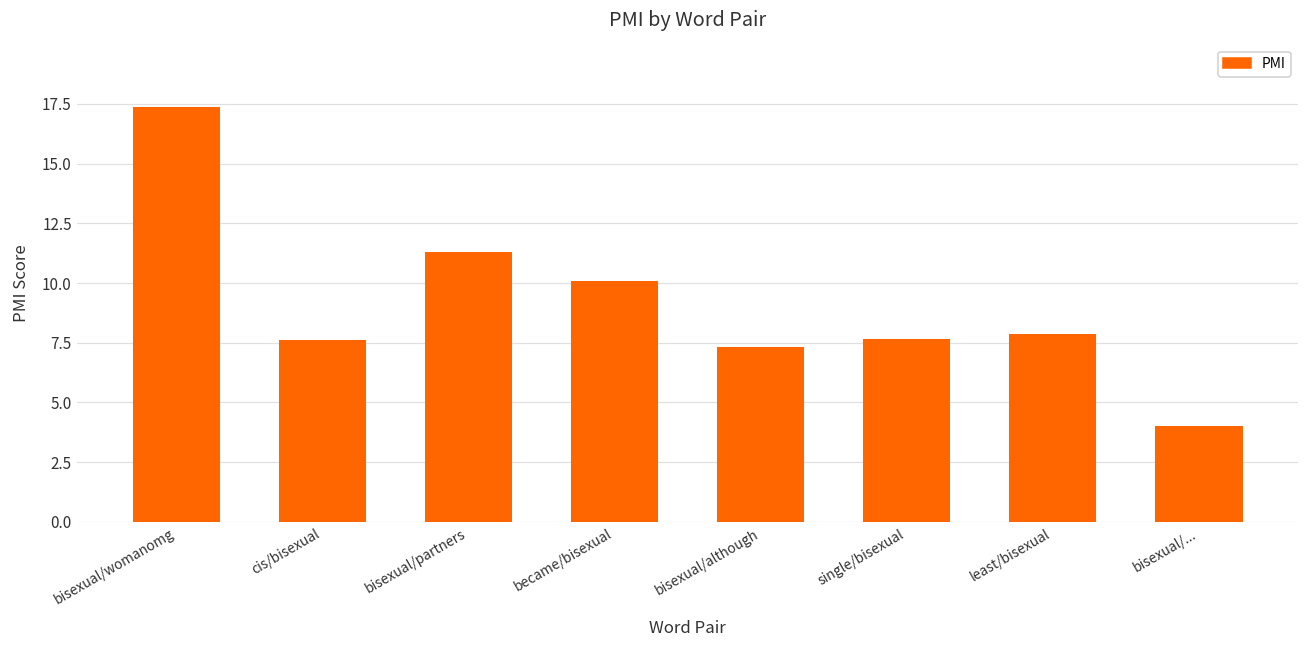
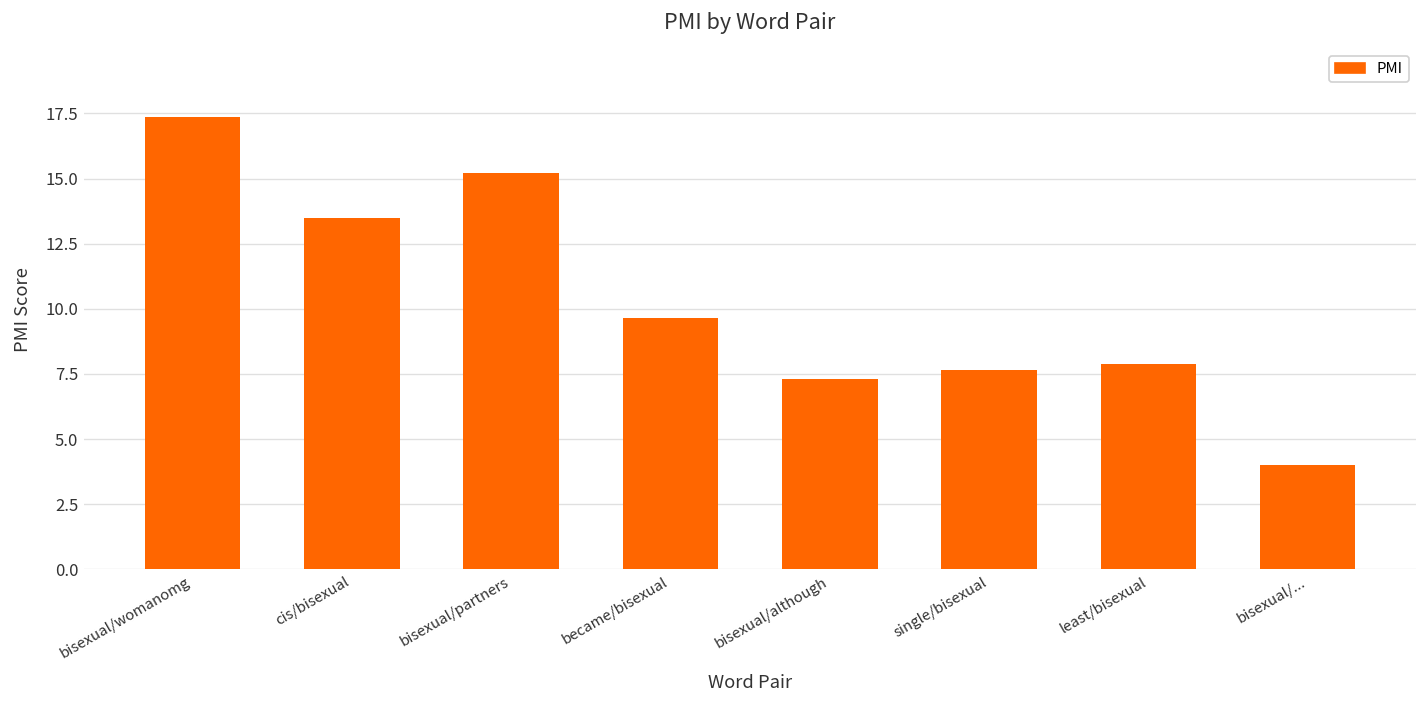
cis/bisexual: 7.6 -> 13.5
bisexual/partners: 11.3 -> 15.2
became/bisexual: 10.1 -> 9.7
